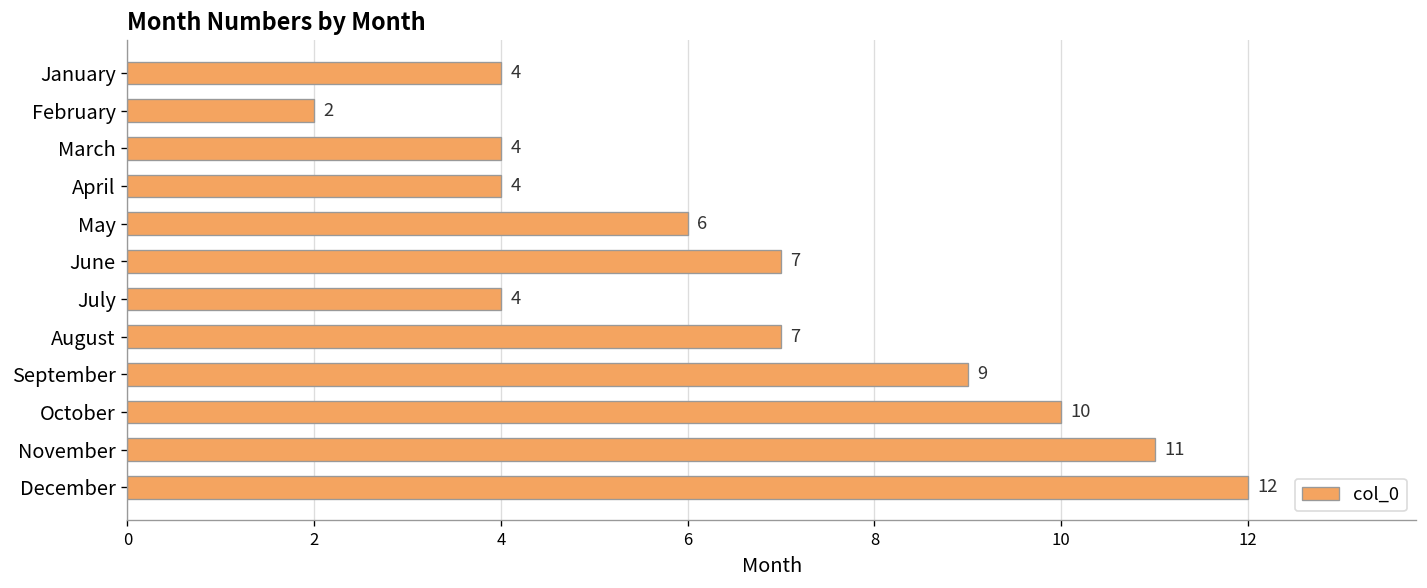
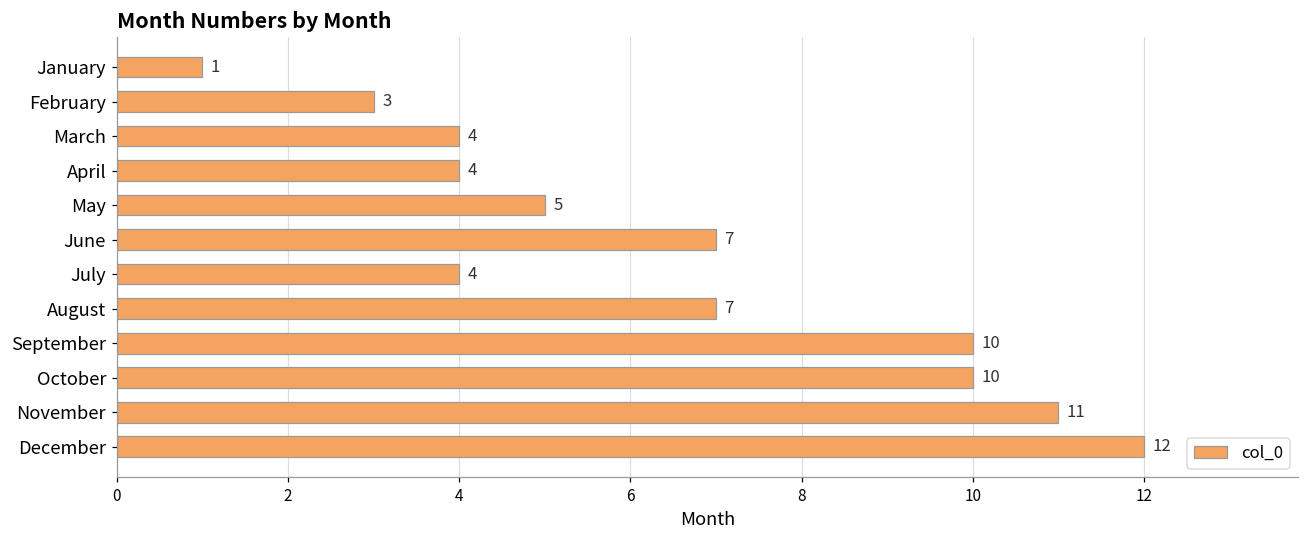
January: 4 -> 1
February: 2 -> 3
May: 6 -> 5
September: 9 -> 10
